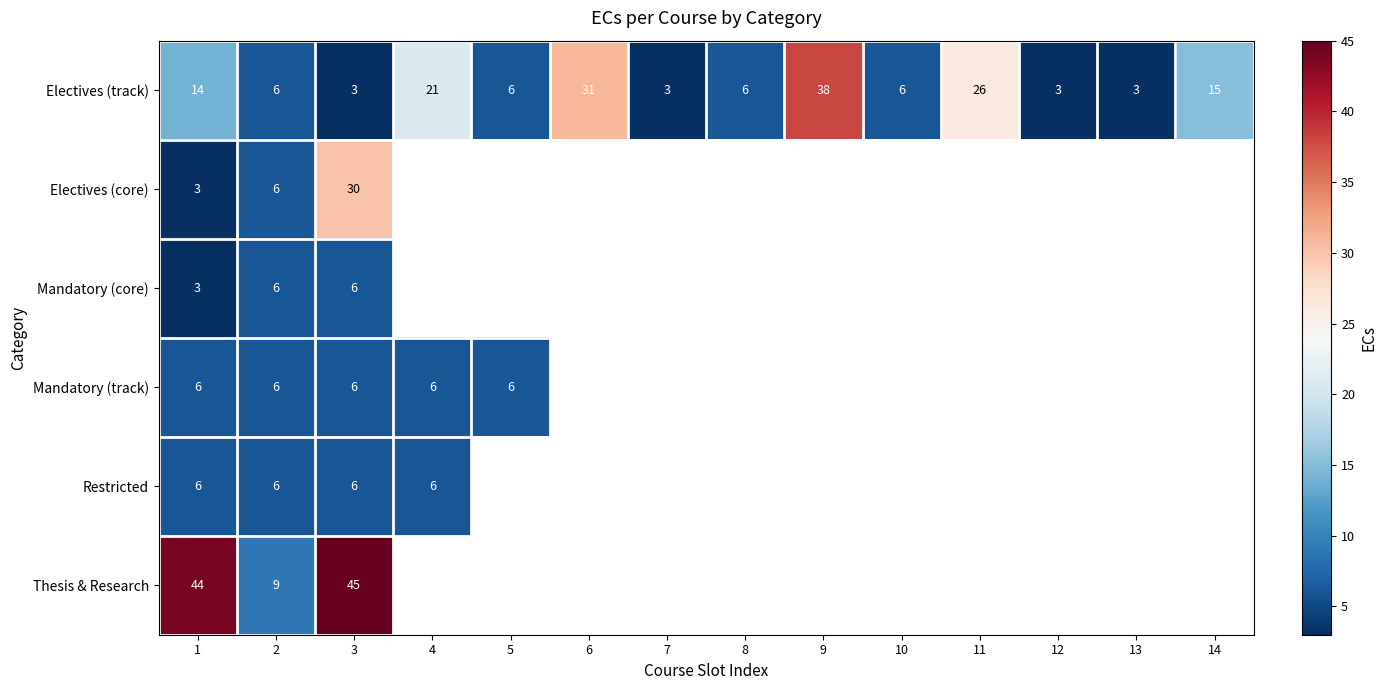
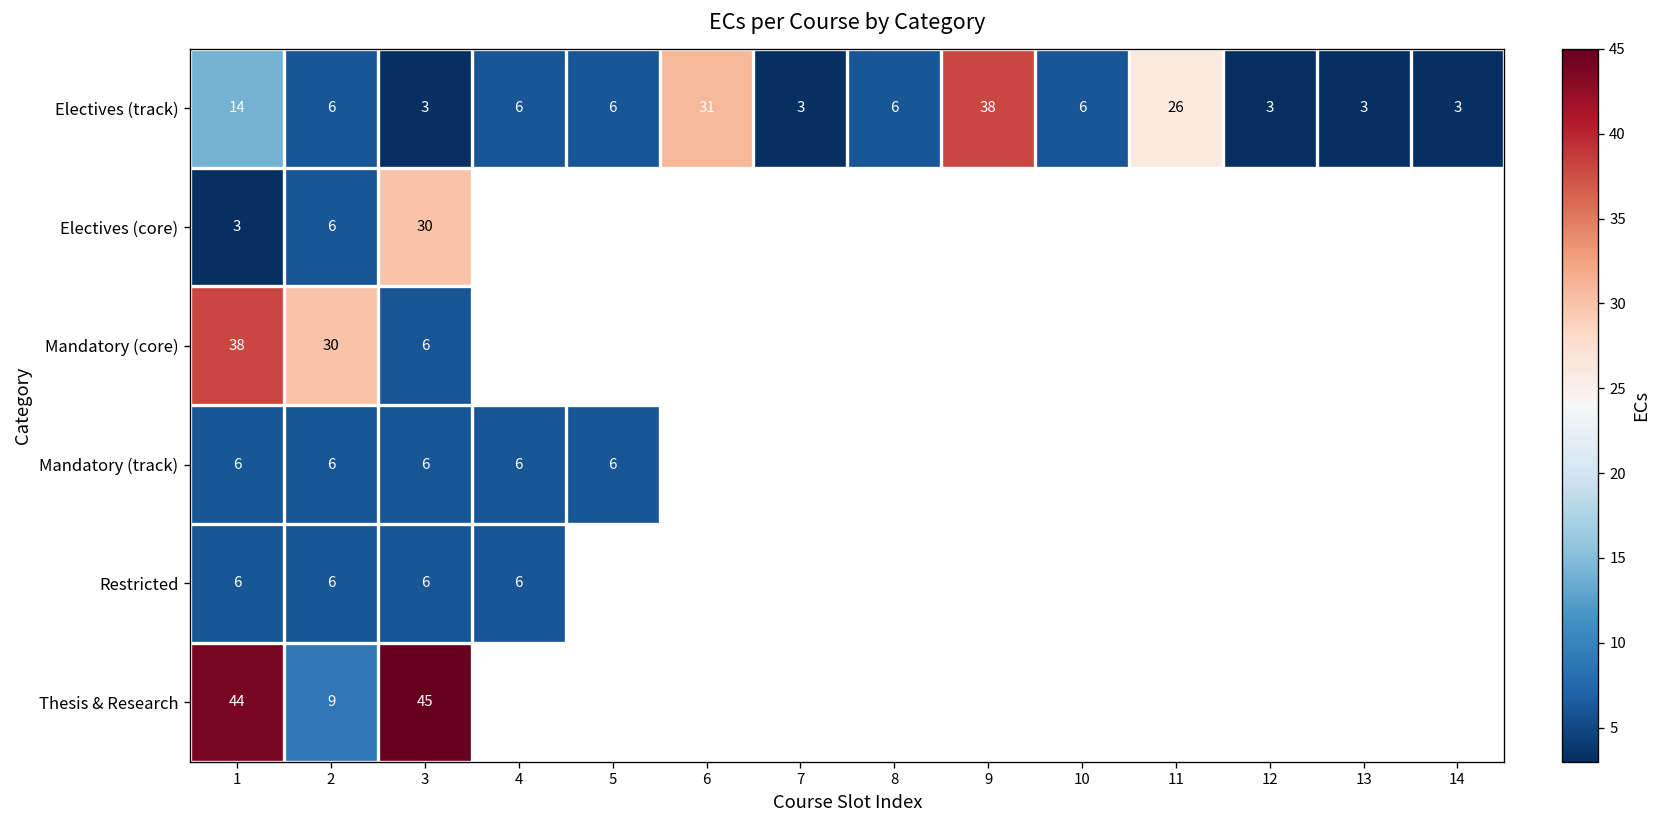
Electives (track), 4: 21 -> 6
Electives (track), 14: 15 -> 3
Mandatory (core), 1: 3 -> 38
Mandatory (core), 2: 6 -> 30
